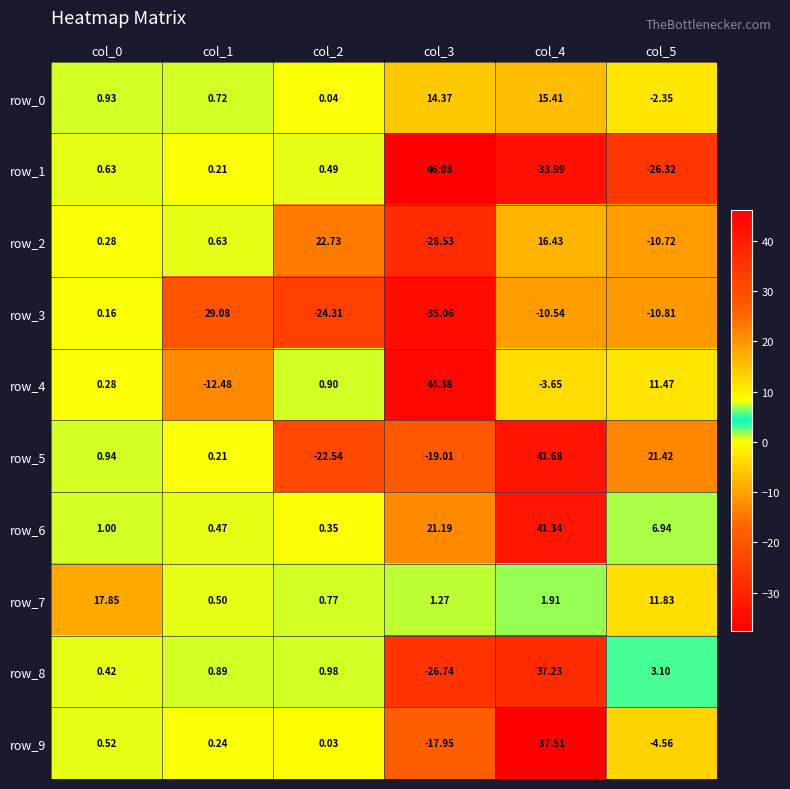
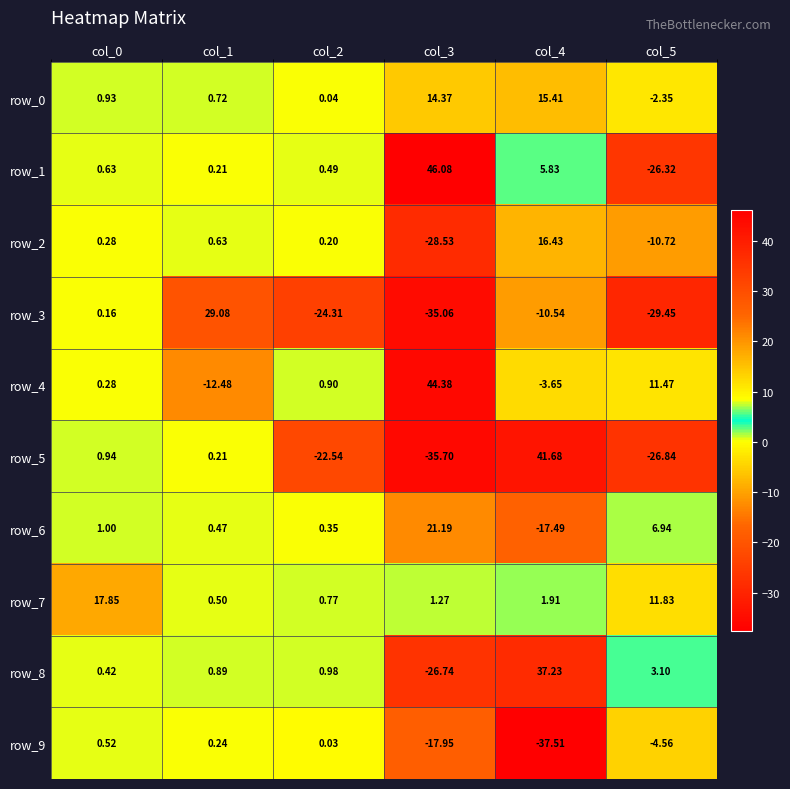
row_1, col_4: -33.99 -> 5.83
row_2, col_2: 22.73 -> 0.20
row_3, col_5: -10.81 -> -29.45
row_5, col_3: -19.01 -> -35.70
row_5, col_5: 21.42 -> -26.84
row_6, col_4: 41.34 -> -17.49
